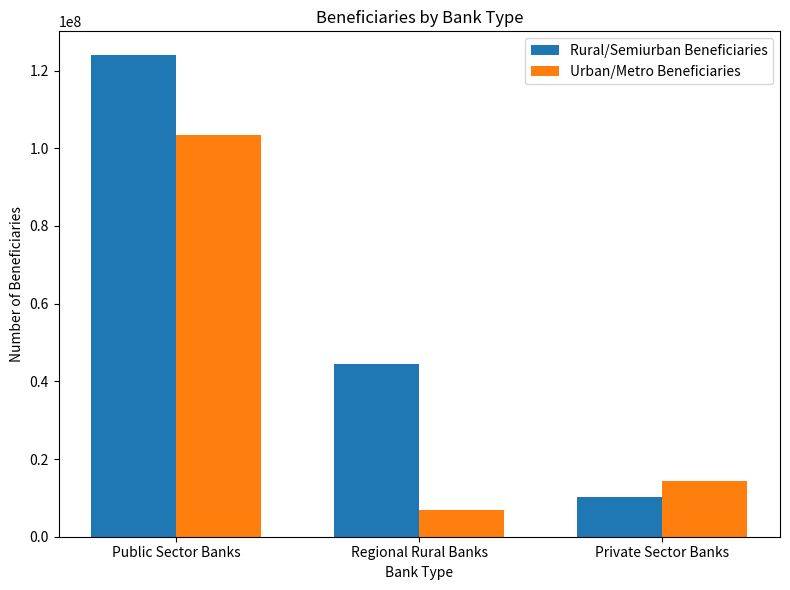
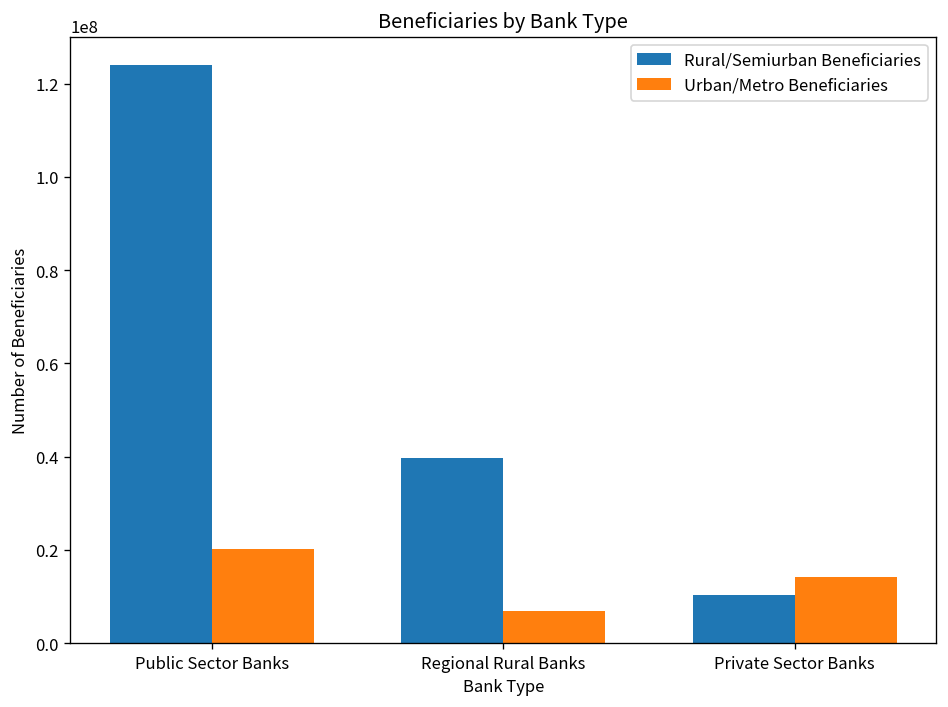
Urban/Metro Beneficiaries, Public Sector Banks: 103000000 -> 20000000
Rural/Semiurban Beneficiaries, Regional Rural Banks: 45000000 -> 40000000
